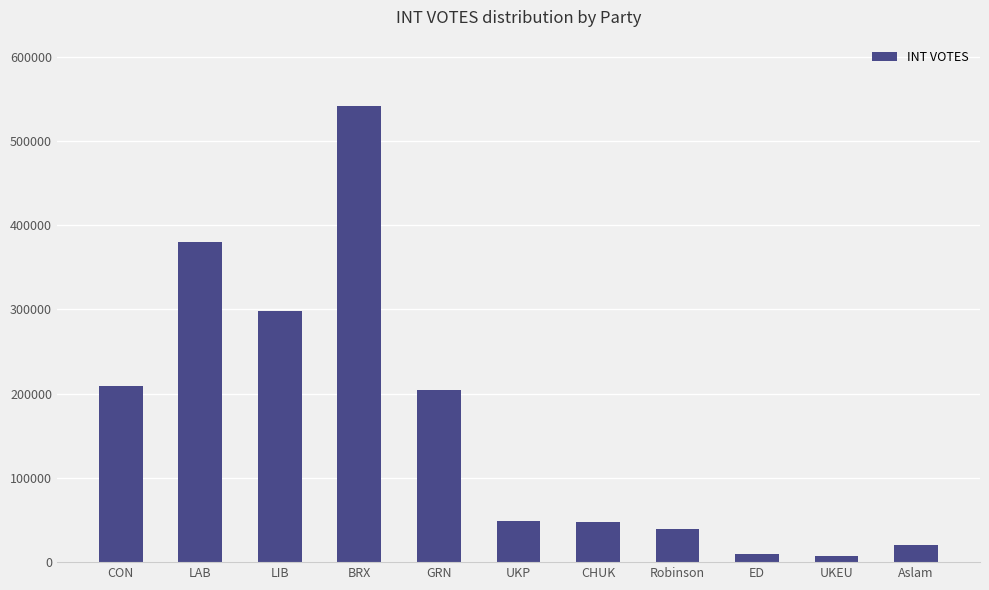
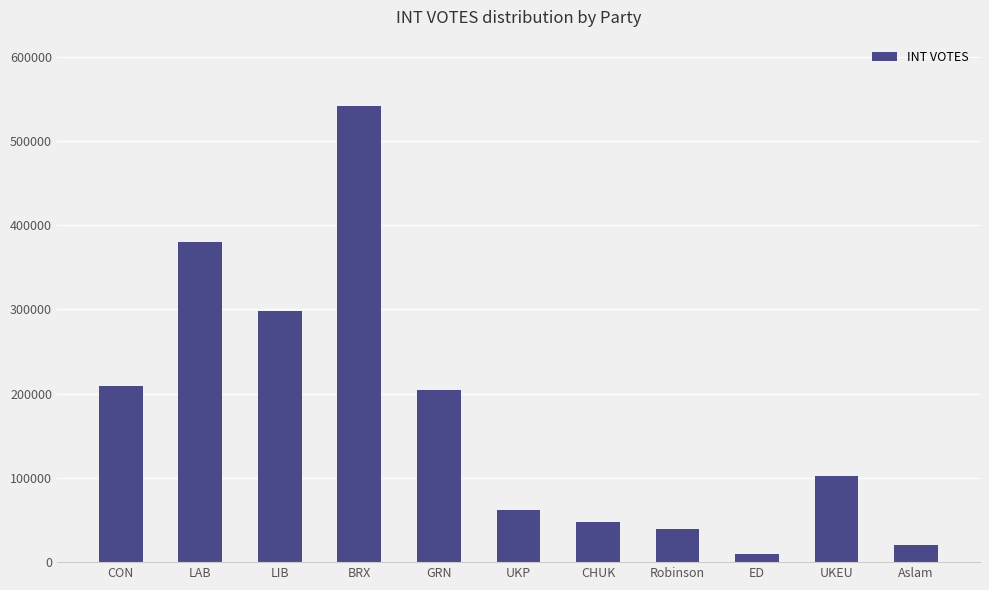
UKP: 50000 -> 60000
UKEU: 10000 -> 100000
